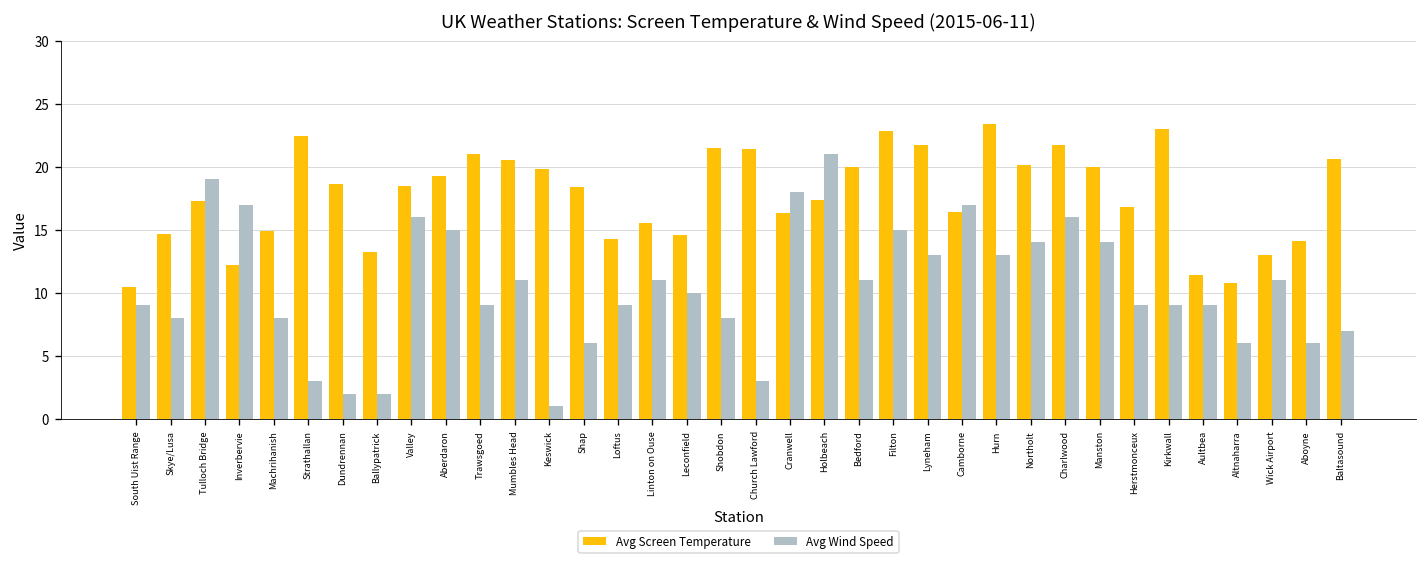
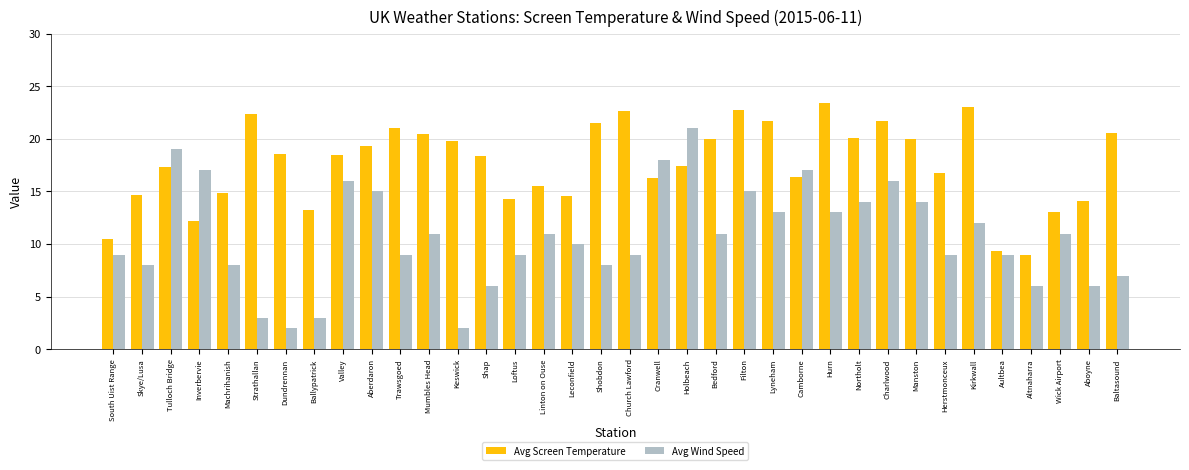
Avg Wind Speed, Ballypatrick: 2 -> 3
Avg Wind Speed, Keswick: 1 -> 2
Avg Screen Temperature, Church Lawford: 21.4 -> 22.7
Avg Wind Speed, Church Lawford: 3 -> 9
Avg Wind Speed, Kirkwall: 9 -> 12
Avg Screen Temperature, Aultbea: 11.4 -> 9.3
Avg Screen Temperature, Altnaharra: 10.8 -> 9.0
